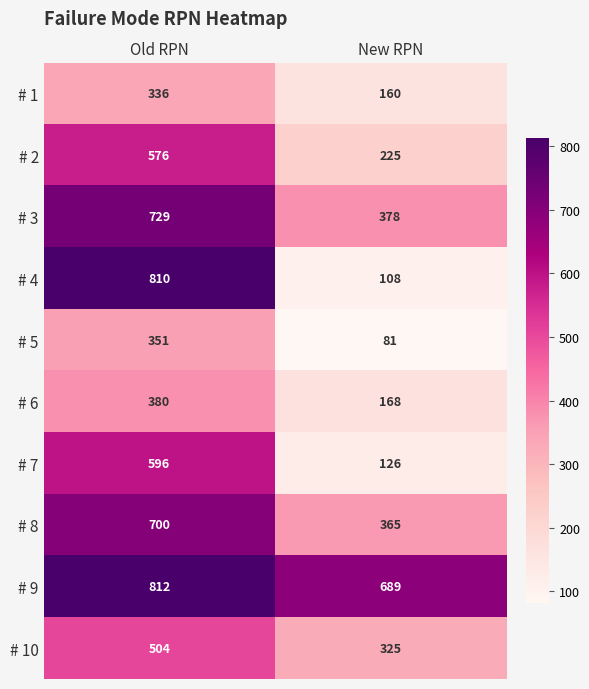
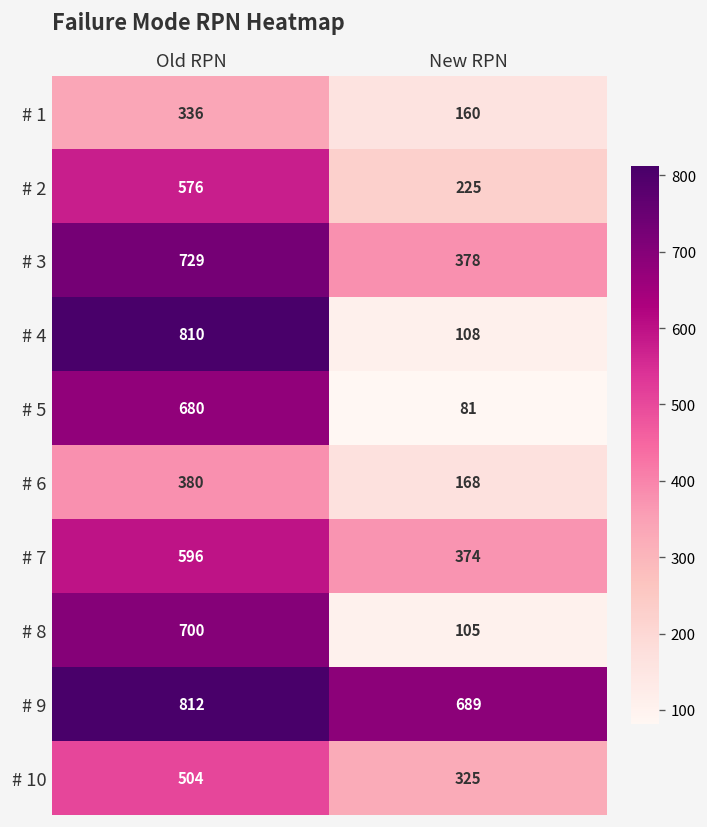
# 5, Old RPN: 351 -> 680
# 7, New RPN: 126 -> 374
# 8, New RPN: 365 -> 105
